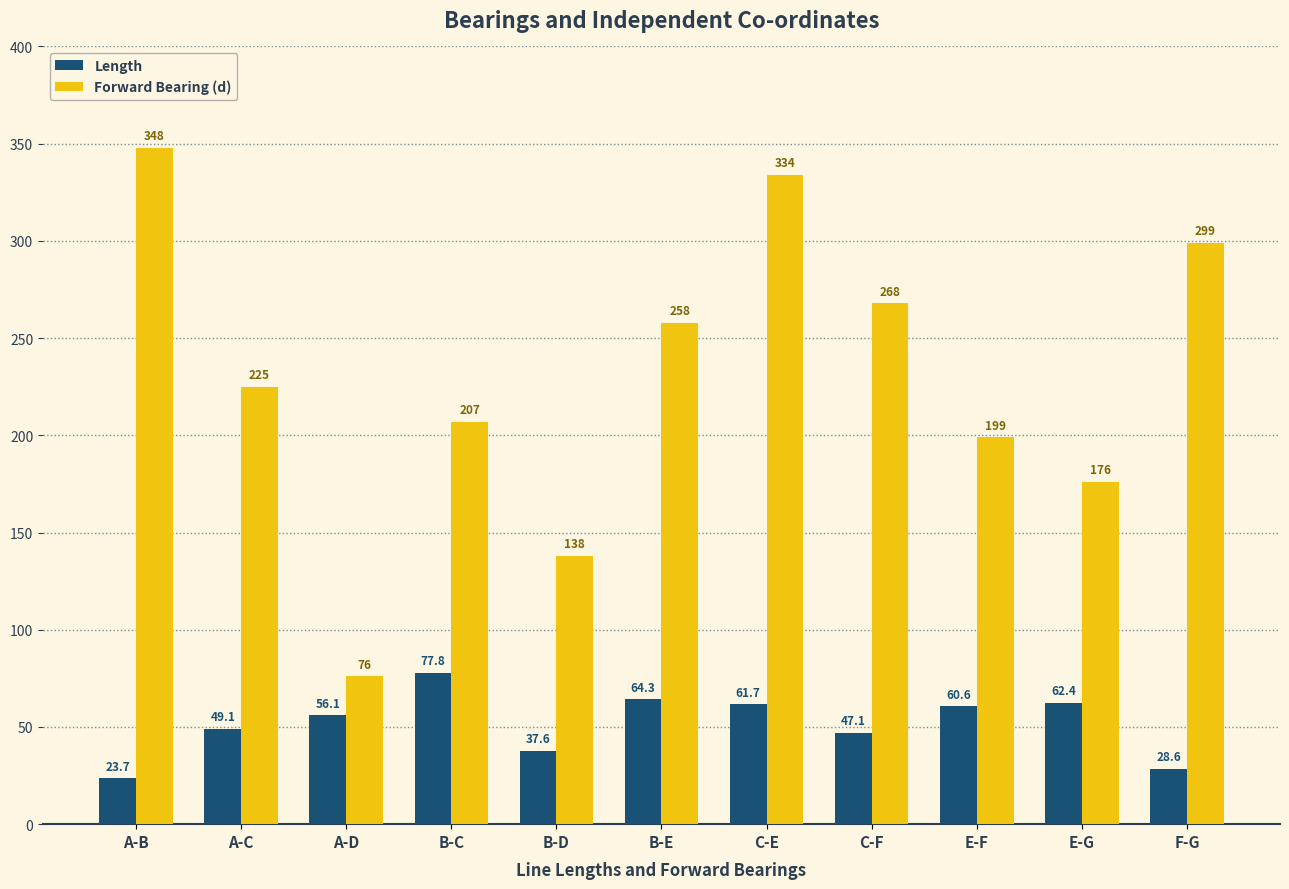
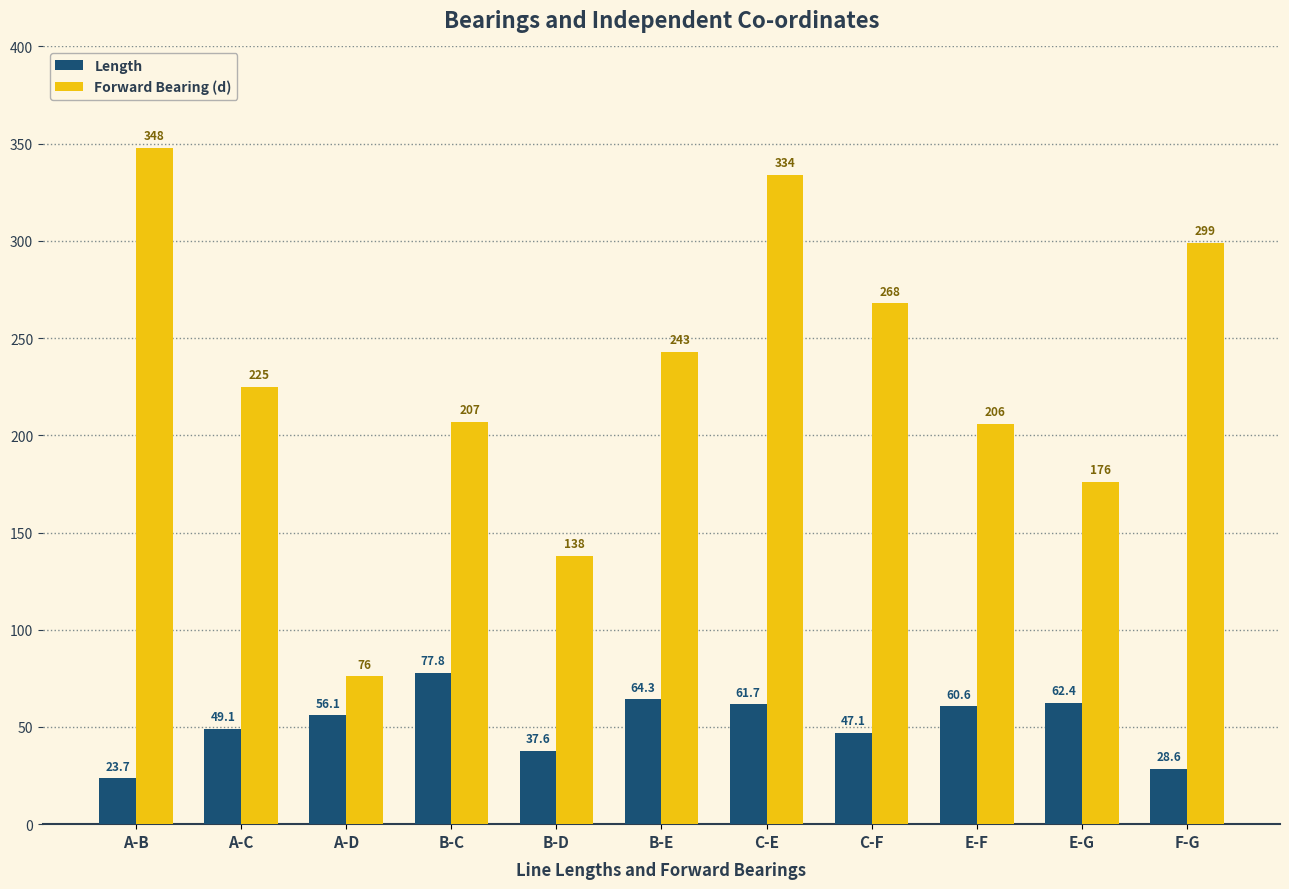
Forward Bearing (d), B-E: 258 -> 243
Forward Bearing (d), E-F: 199 -> 206
